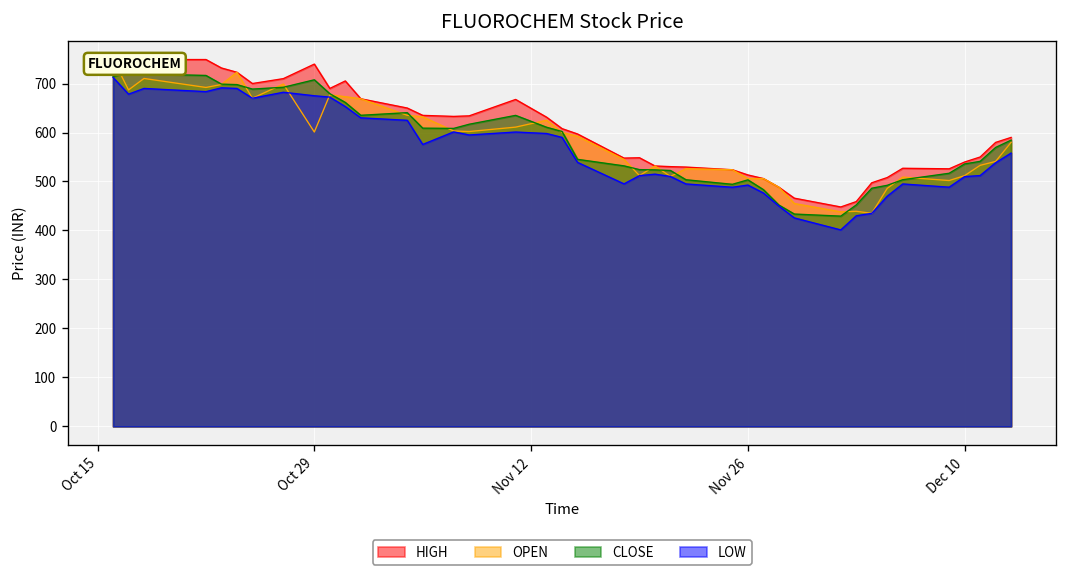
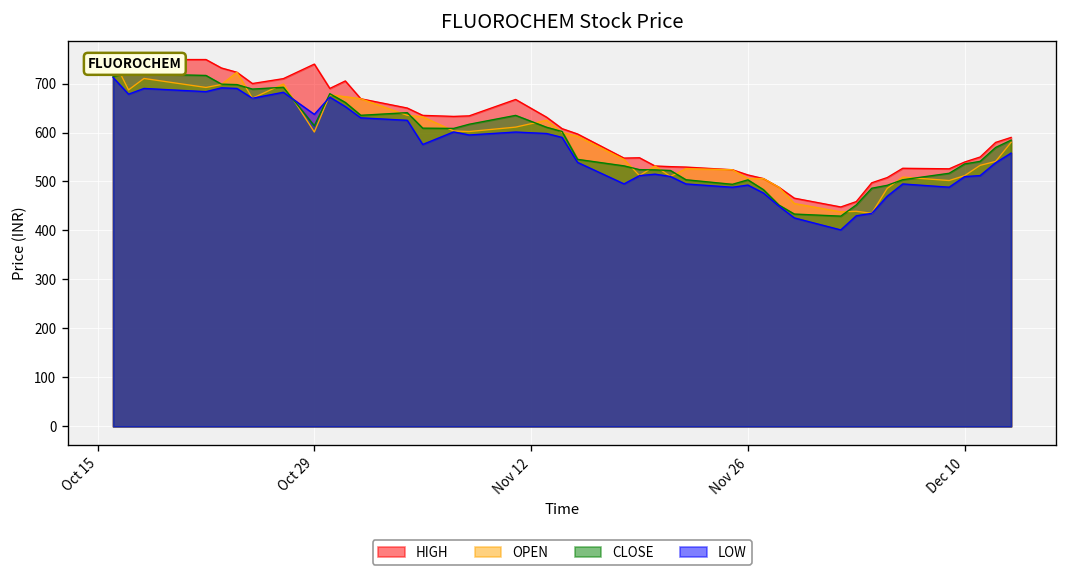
CLOSE, Oct 29: 710 -> 610
LOW, Oct 29: 680 -> 640
